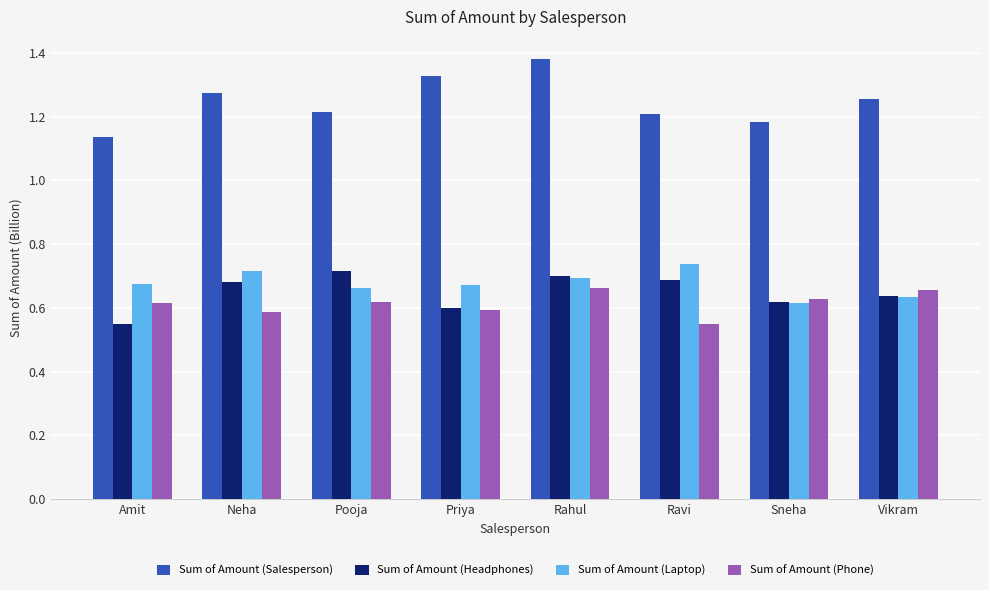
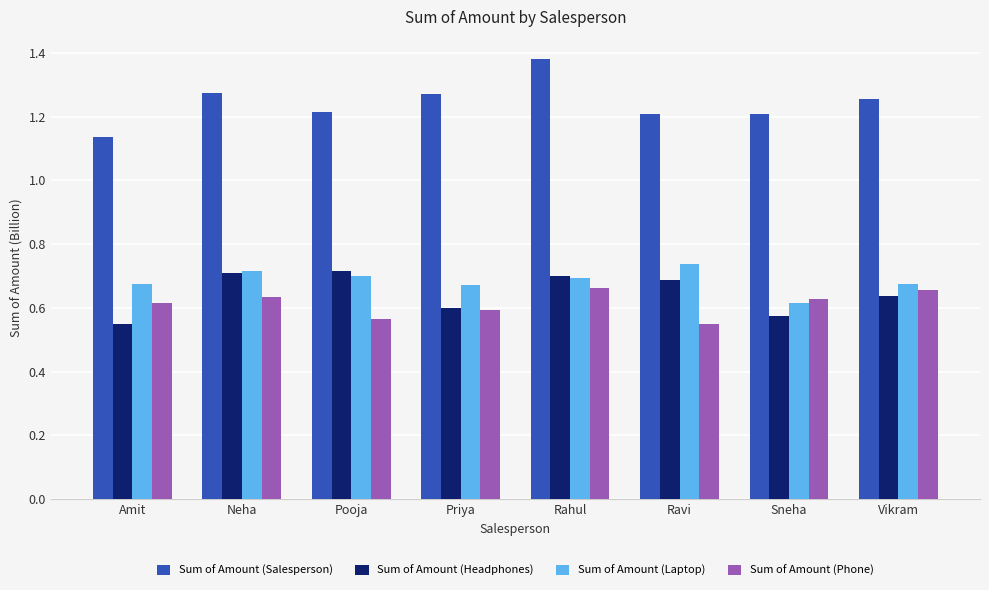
Sum of Amount (Headphones), Neha: 0.68 -> 0.71
Sum of Amount (Phone), Neha: 0.59 -> 0.64
Sum of Amount (Laptop), Pooja: 0.66 -> 0.70
Sum of Amount (Phone), Pooja: 0.62 -> 0.57
Sum of Amount (Salesperson), Priya: 1.33 -> 1.27
Sum of Amount (Salesperson), Sneha: 1.18 -> 1.21
Sum of Amount (Headphones), Sneha: 0.62 -> 0.58
Sum of Amount (Laptop), Vikram: 0.63 -> 0.67
